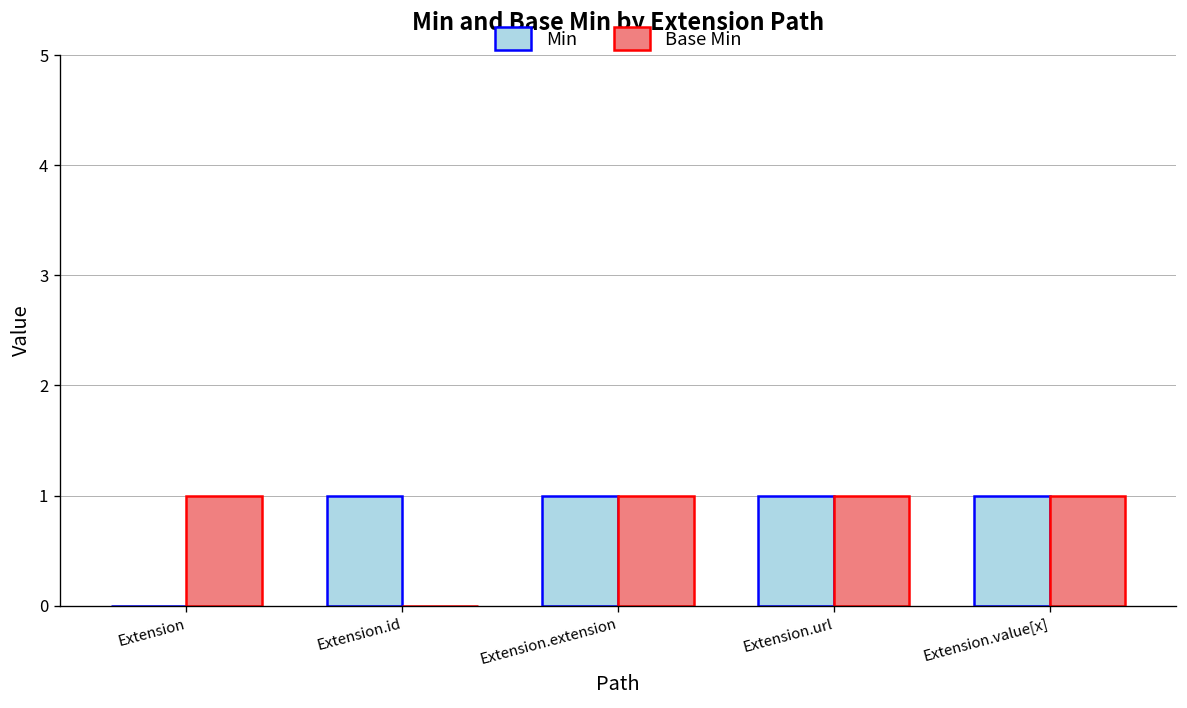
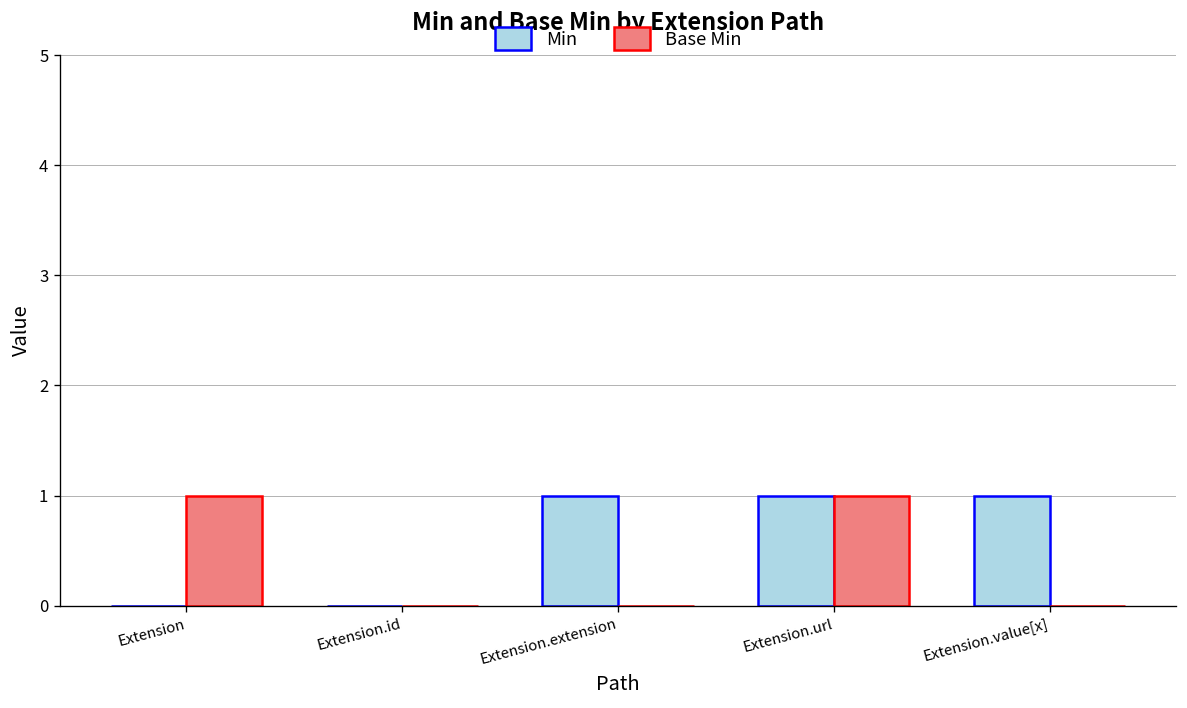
Min, Extension.id: 1 -> 0
Base Min, Extension.extension: 1 -> 0
Base Min, Extension.value[x]: 1 -> 0
